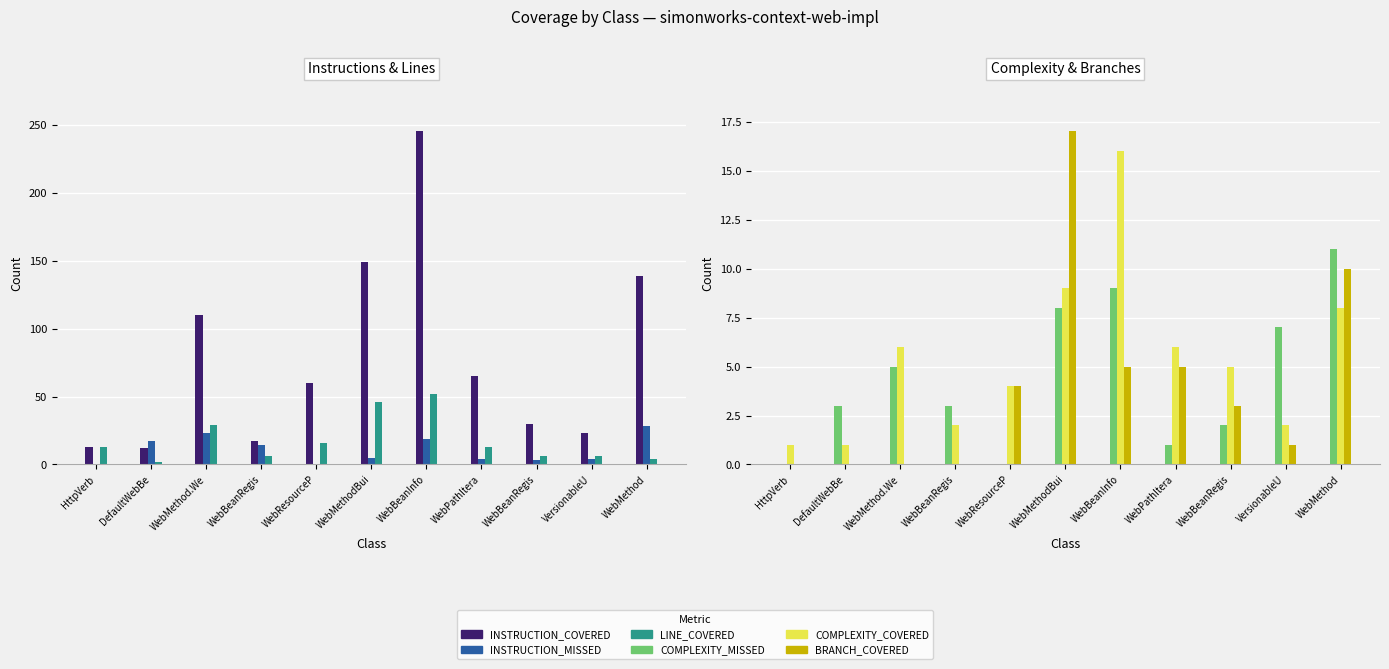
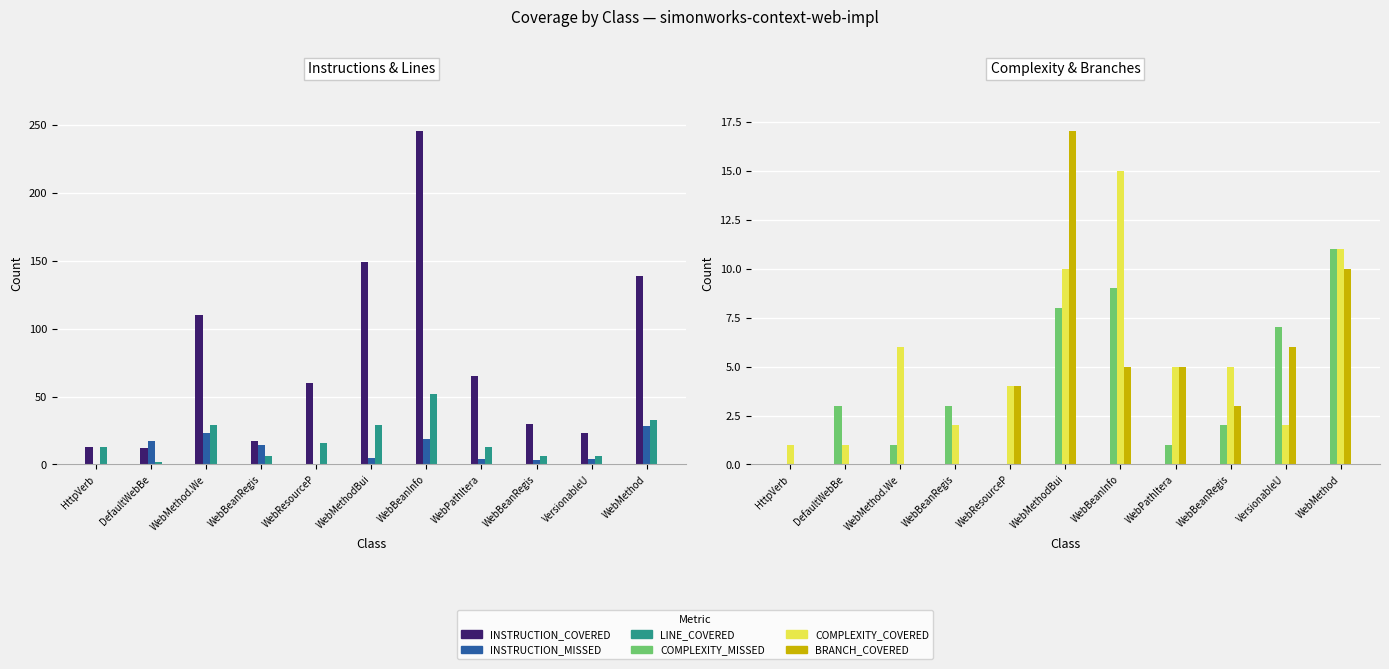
Instructions & Lines, LINE_COVERED, WebMethodBui: 46 -> 29
Instructions & Lines, LINE_COVERED, WebMethod: 4 -> 33
Complexity & Branches, COMPLEXITY_MISSED, WebMethod.We: 5 -> 1
Complexity & Branches, COMPLEXITY_COVERED, WebMethodBui: 9 -> 10
Complexity & Branches, COMPLEXITY_COVERED, WebBeanInfo: 16 -> 15
Complexity & Branches, COMPLEXITY_COVERED, WebPathItera: 6 -> 5
Complexity & Branches, BRANCH_COVERED, VersionableU: 1 -> 6
Complexity & Branches, COMPLEXITY_COVERED, WebMethod: 8 -> 11
